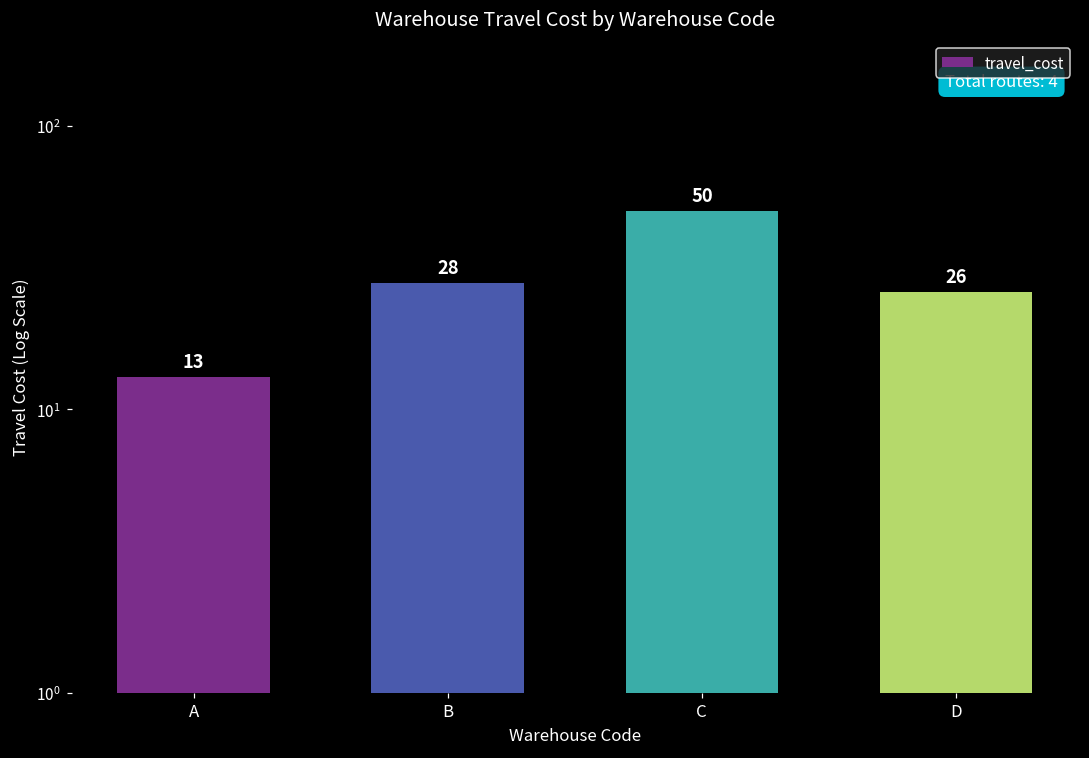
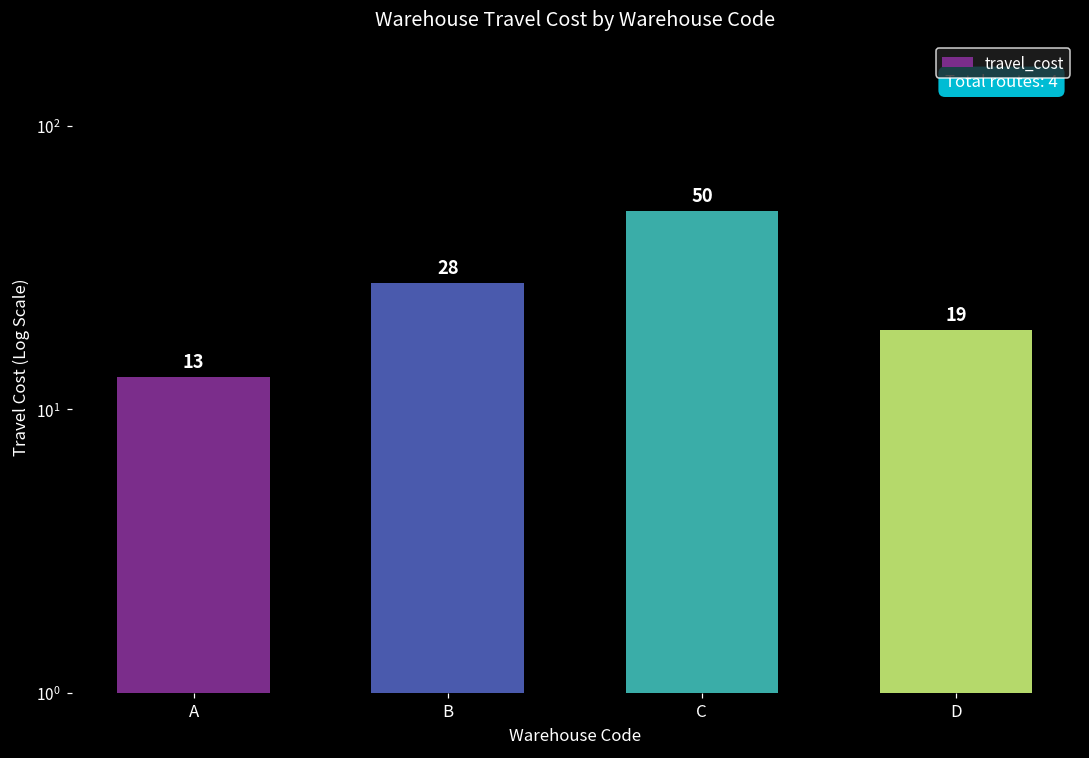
D: 26 -> 19
